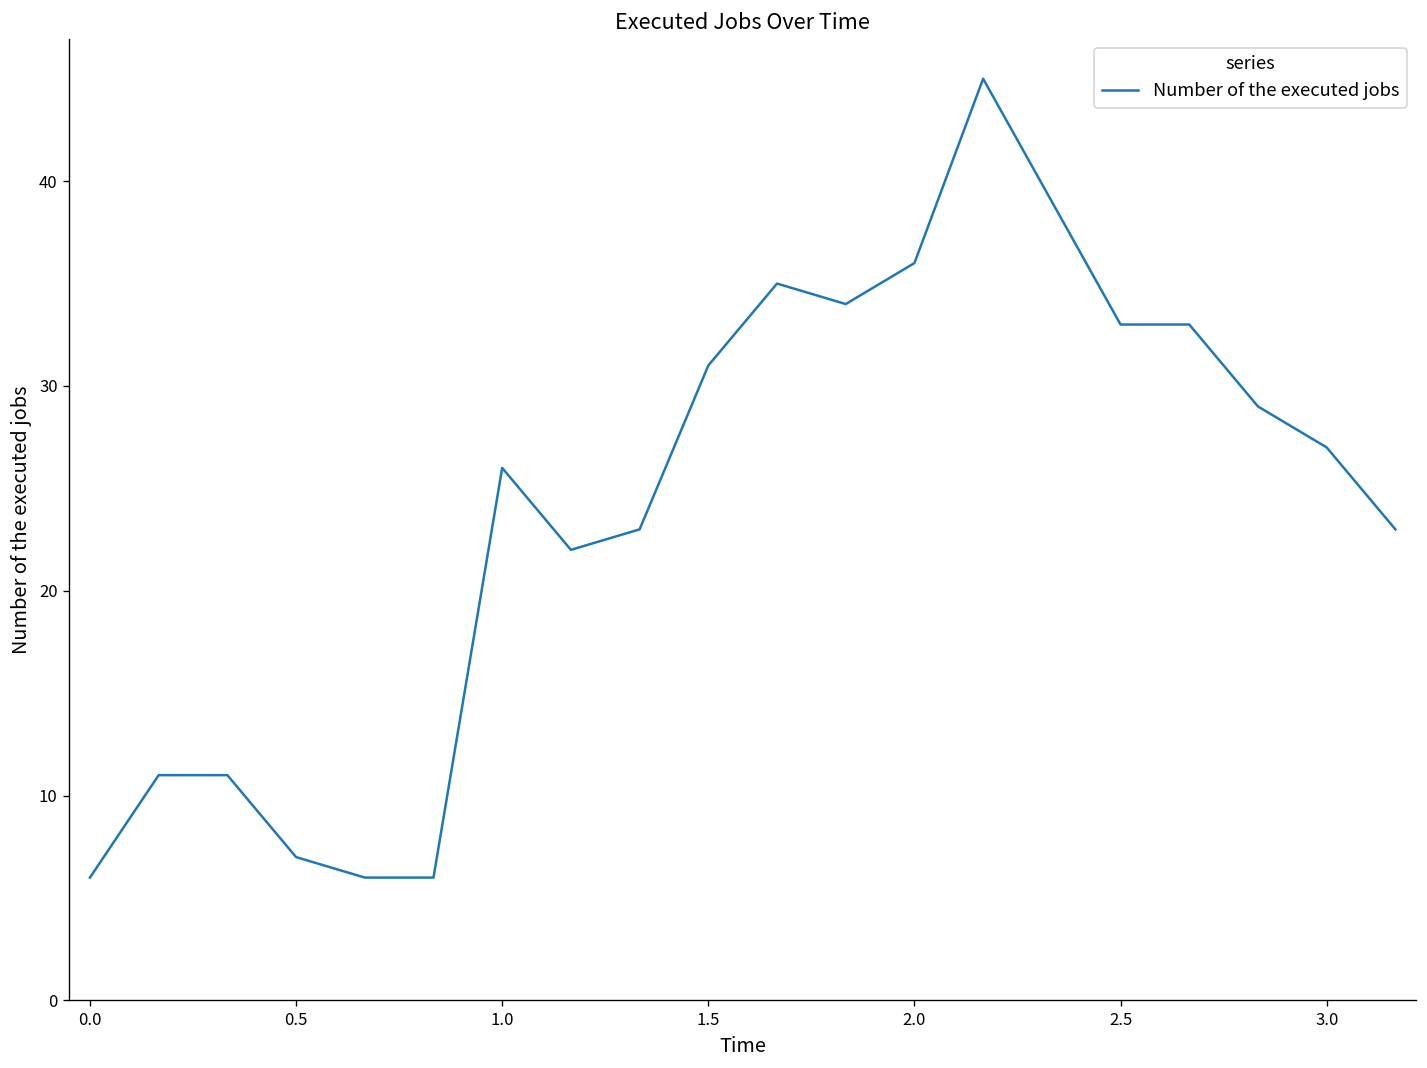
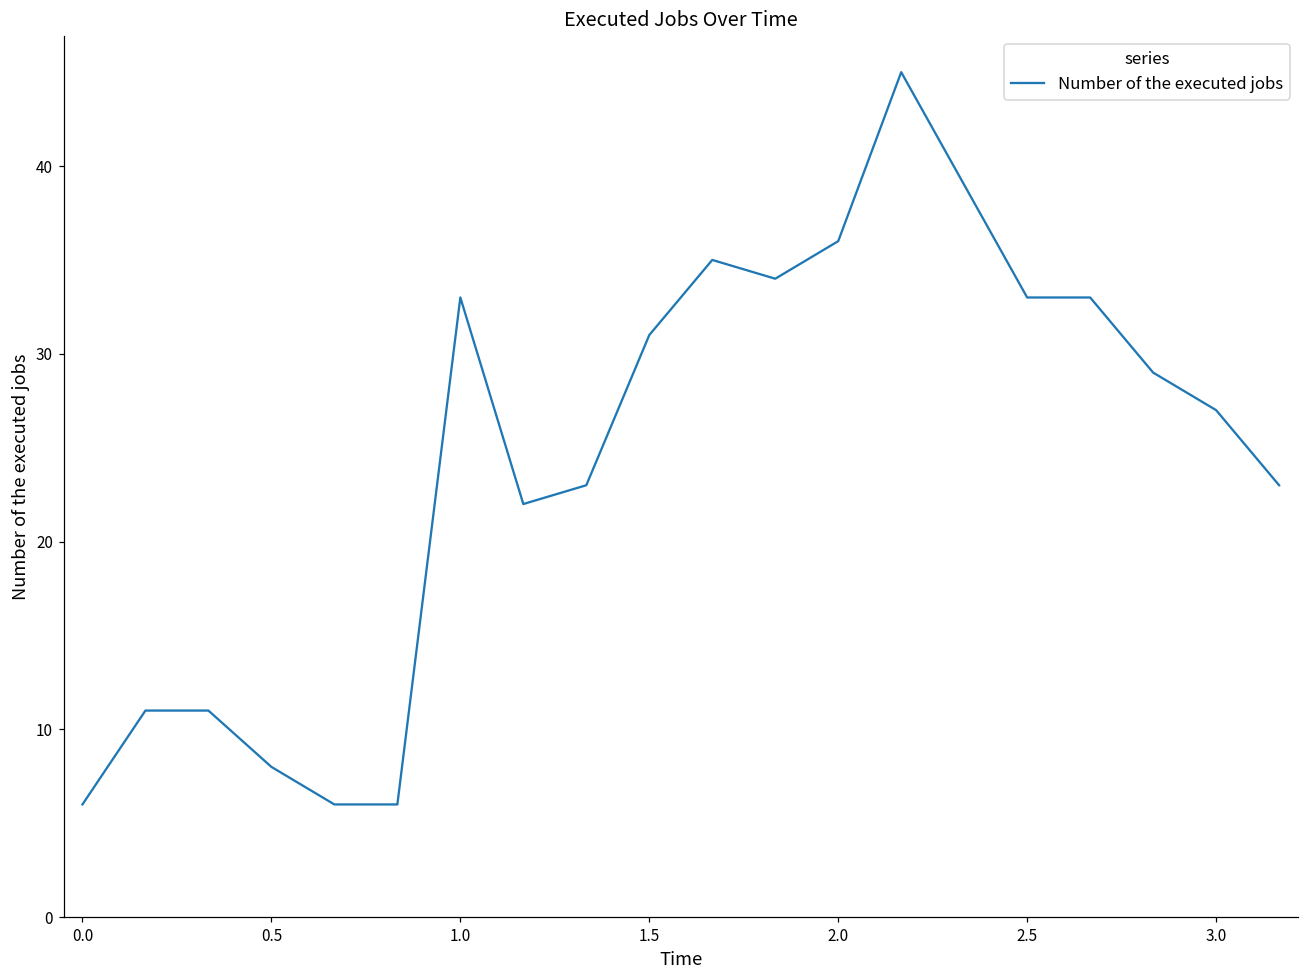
0.5: 7 -> 8
1.0: 26 -> 33
